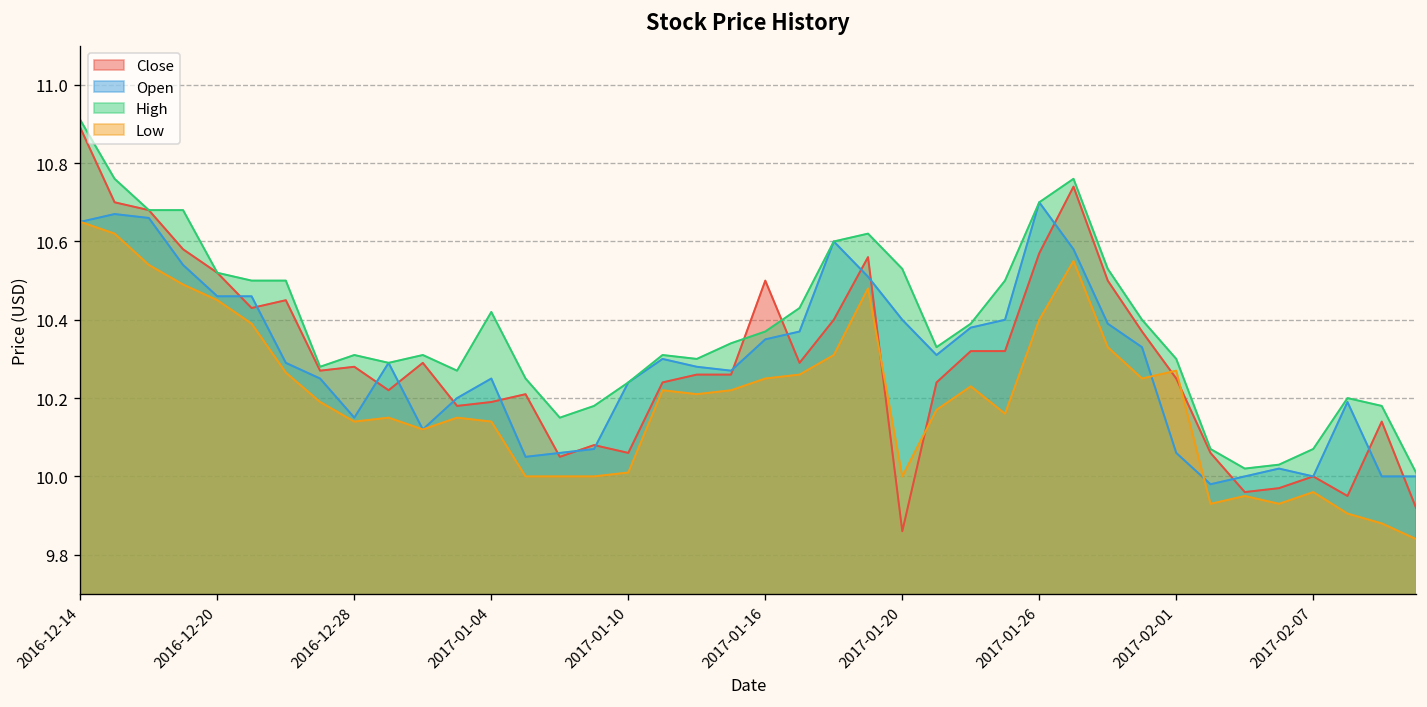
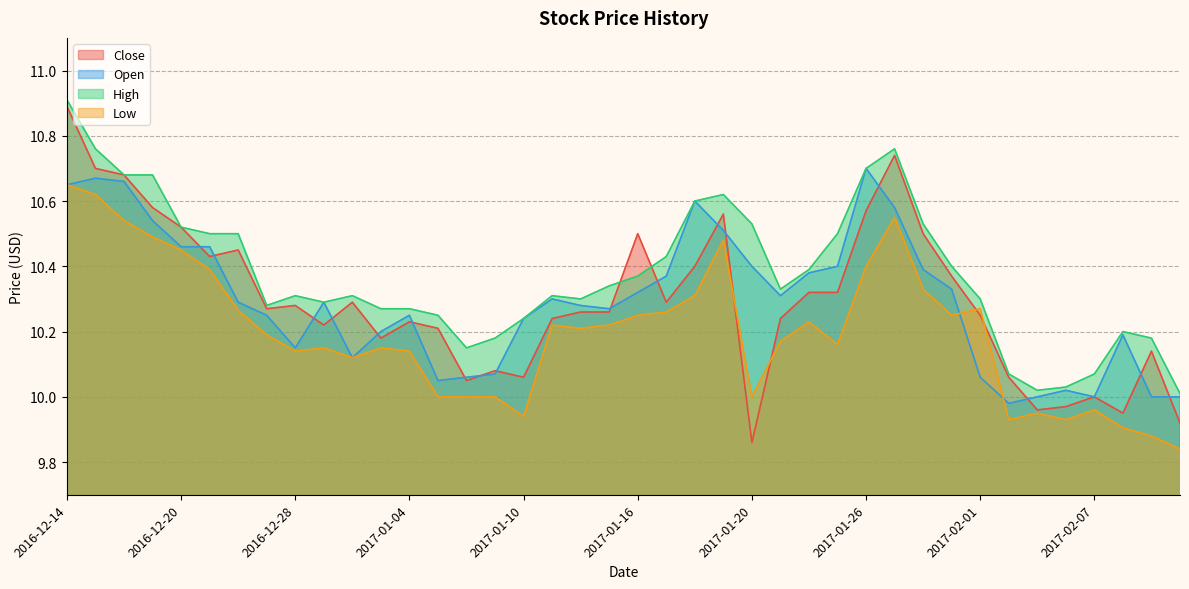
Close, 2017-01-04: 10.19 -> 10.23
High, 2017-01-04: 10.42 -> 10.27
Low, 2017-01-10: 10.01 -> 9.94
Open, 2017-01-16: 10.35 -> 10.32
